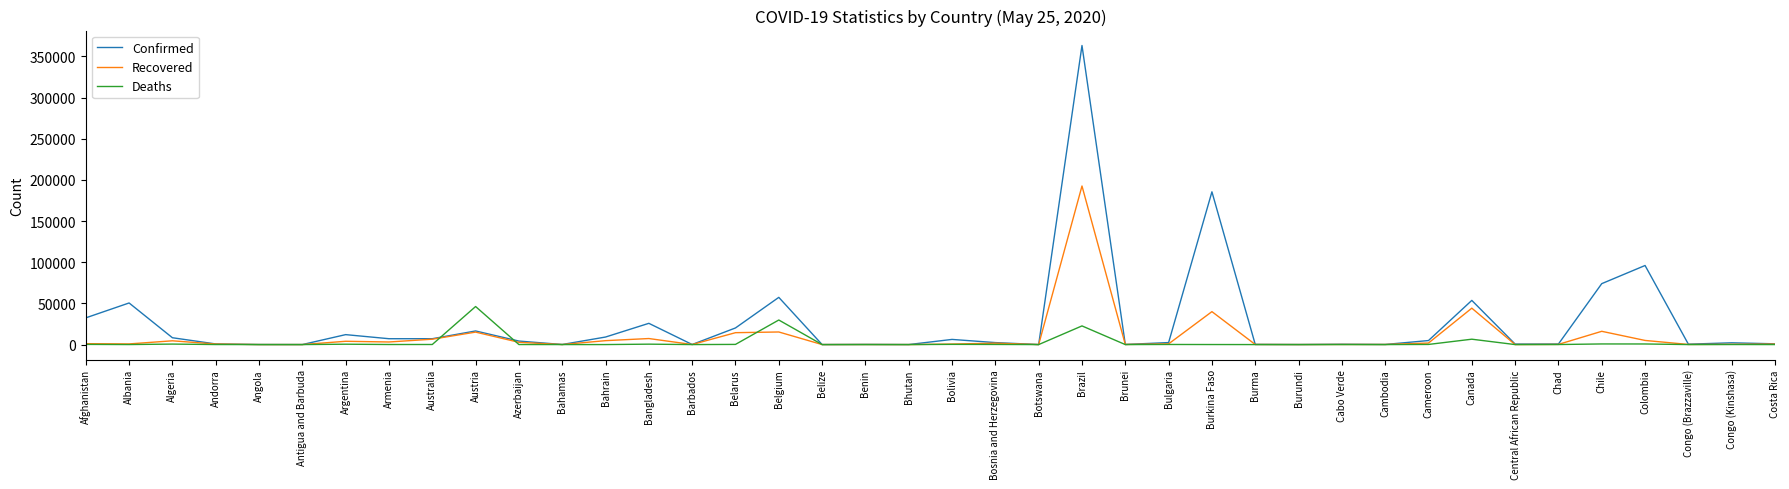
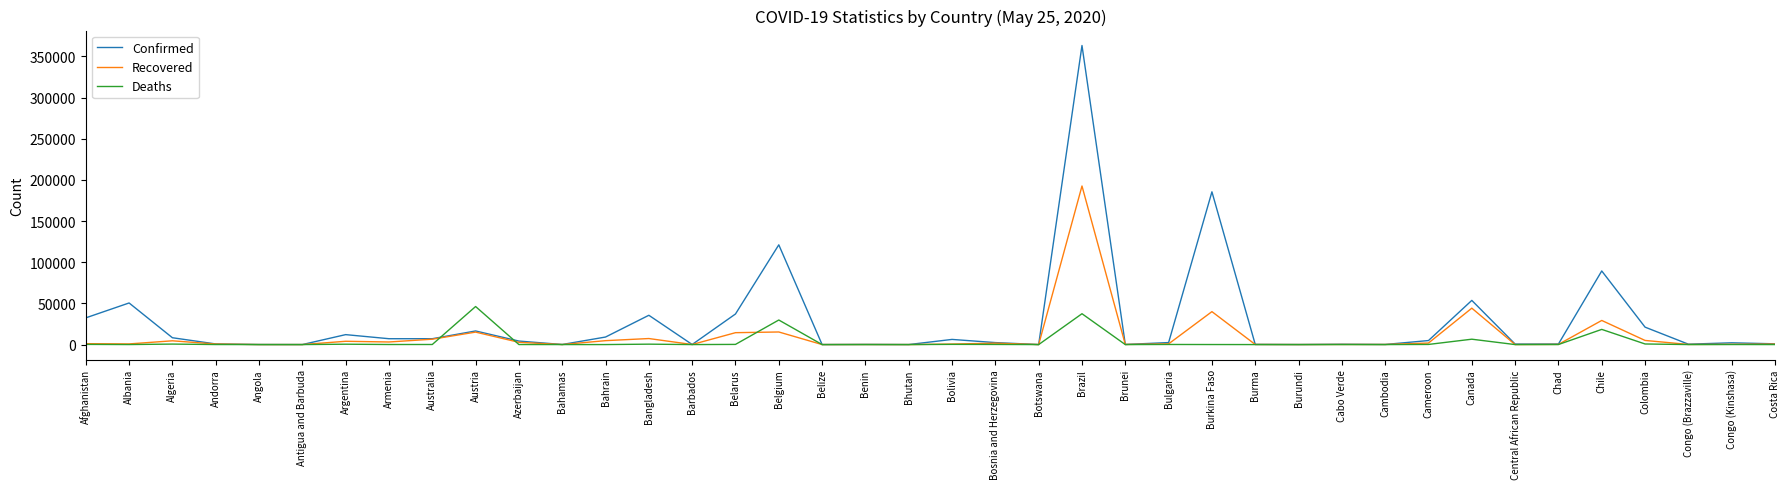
Confirmed, Bangladesh: 30000 -> 40000
Confirmed, Belarus: 20000 -> 40000
Confirmed, Belgium: 60000 -> 120000
Deaths, Brazil: 20000 -> 40000
Confirmed, Chile: 70000 -> 90000
Recovered, Chile: 20000 -> 30000
Deaths, Chile: 0 -> 20000
Confirmed, Colombia: 100000 -> 20000
